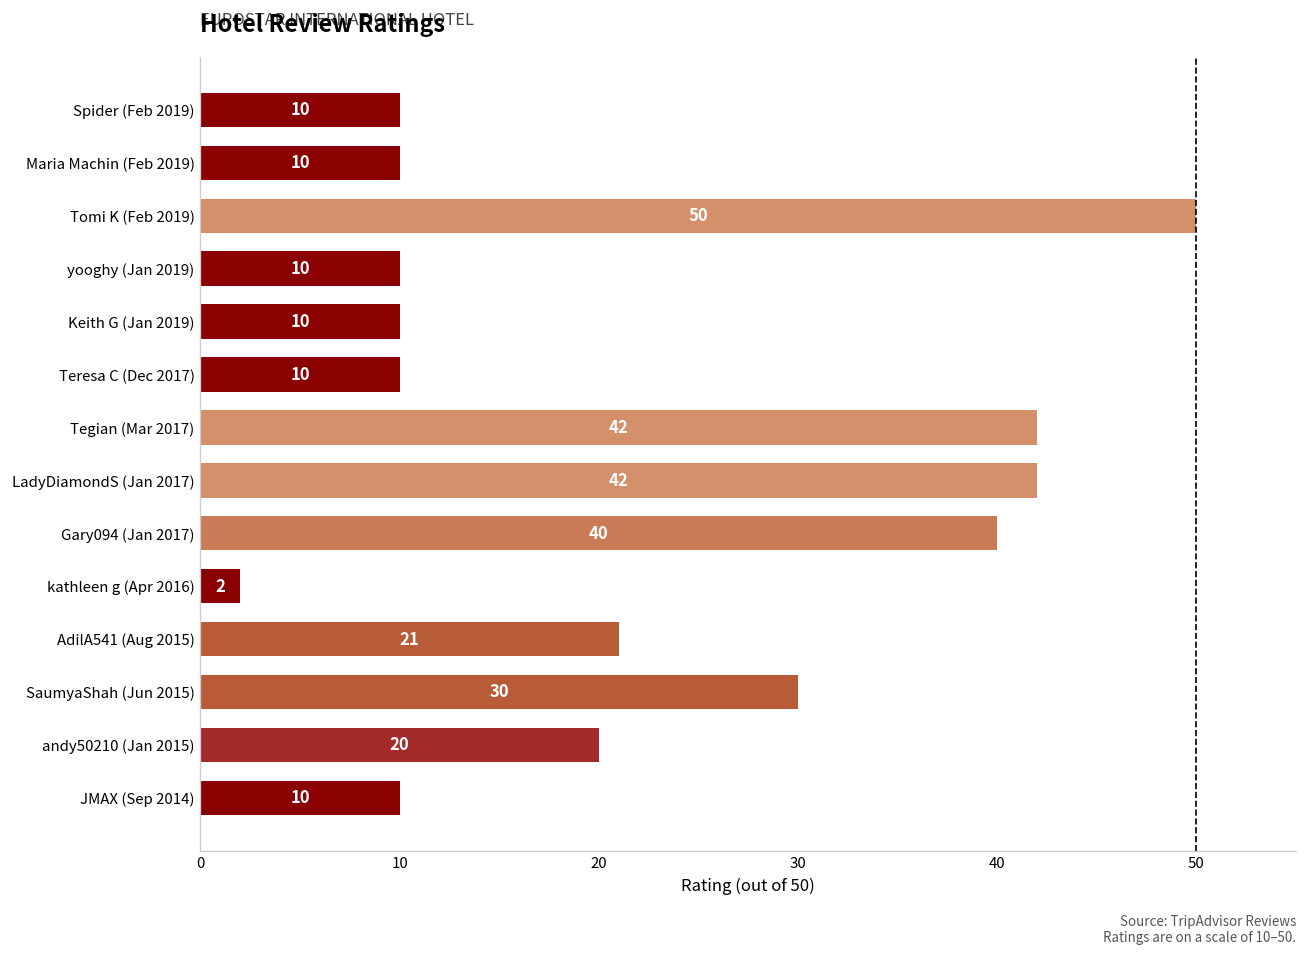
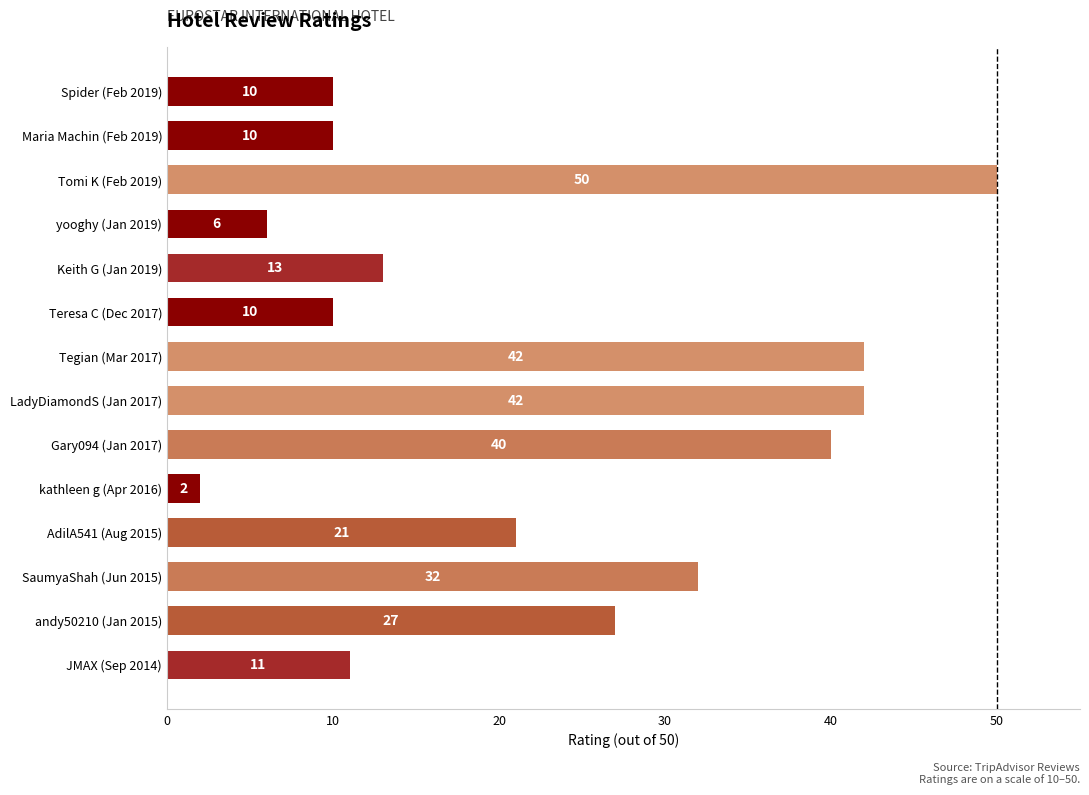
yooghy (Jan 2019): 10 -> 6
Keith G (Jan 2019): 10 -> 13
SaumyaShah (Jun 2015): 30 -> 32
andy50210 (Jan 2015): 20 -> 27
JMAX (Sep 2014): 10 -> 11
